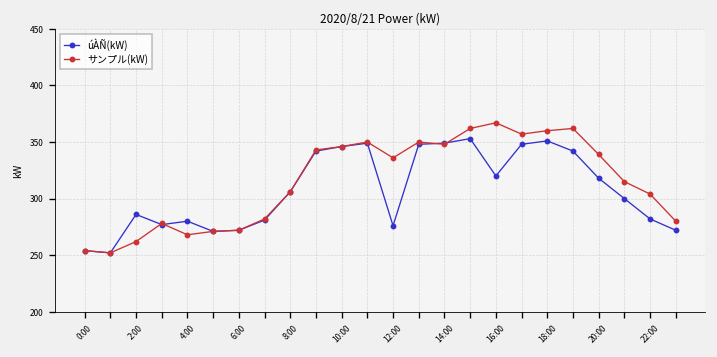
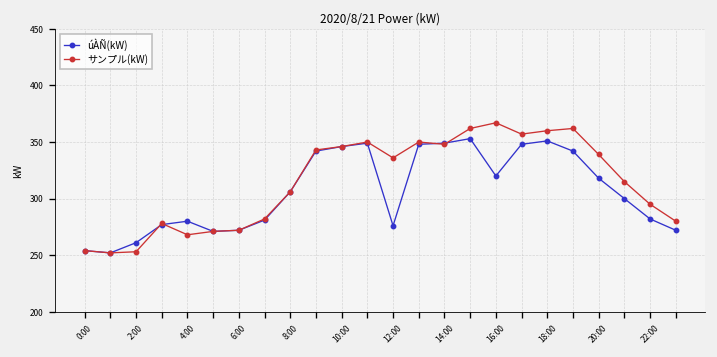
úÀÑ(kW), 2:00: 290 -> 260
サンプル(kW), 2:00: 260 -> 250
サンプル(kW), 22:00: 304 -> 295
